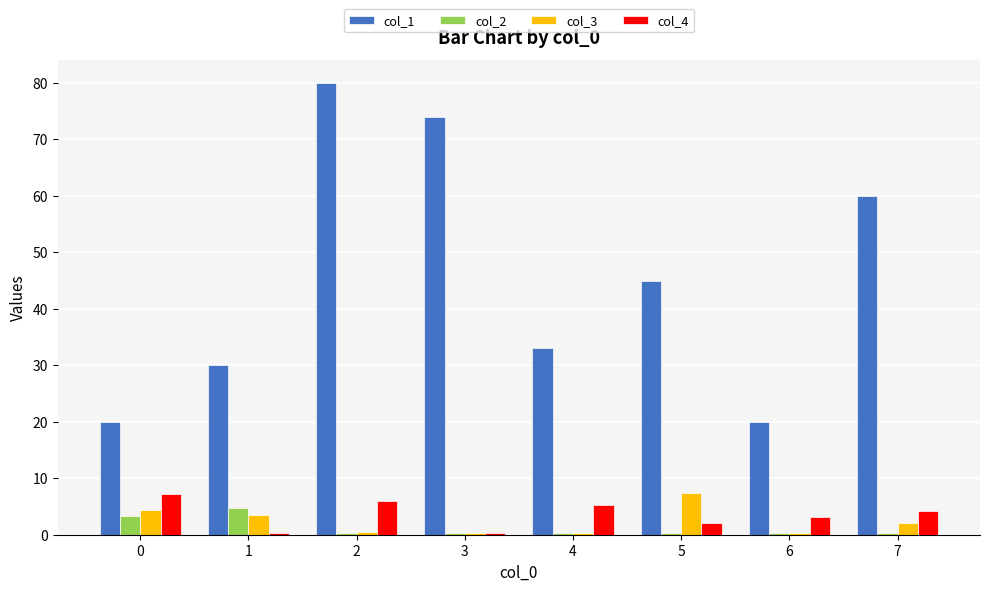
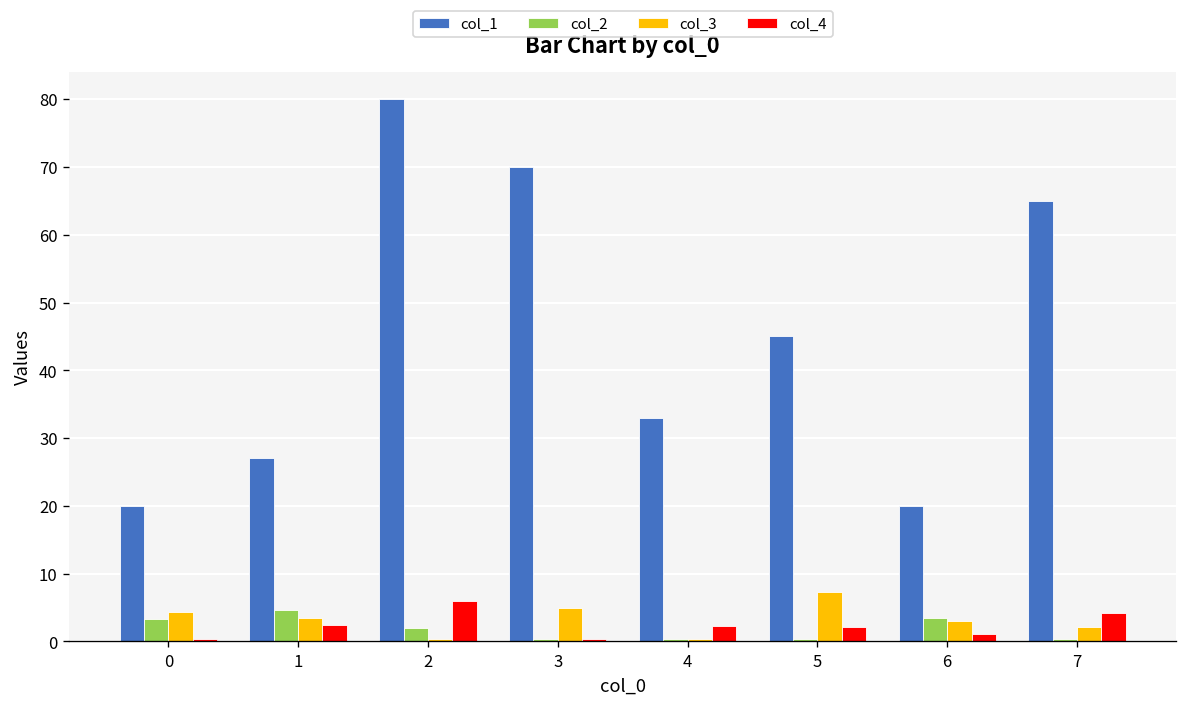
col_4, 0: 7 -> 0
col_1, 1: 30 -> 27
col_4, 1: 0 -> 2
col_2, 2: 0 -> 2
col_1, 3: 74 -> 70
col_3, 3: 0 -> 5
col_4, 4: 5 -> 2
col_2, 6: 0 -> 4
col_3, 6: 0 -> 3
col_4, 6: 3 -> 1
col_1, 7: 60 -> 65
